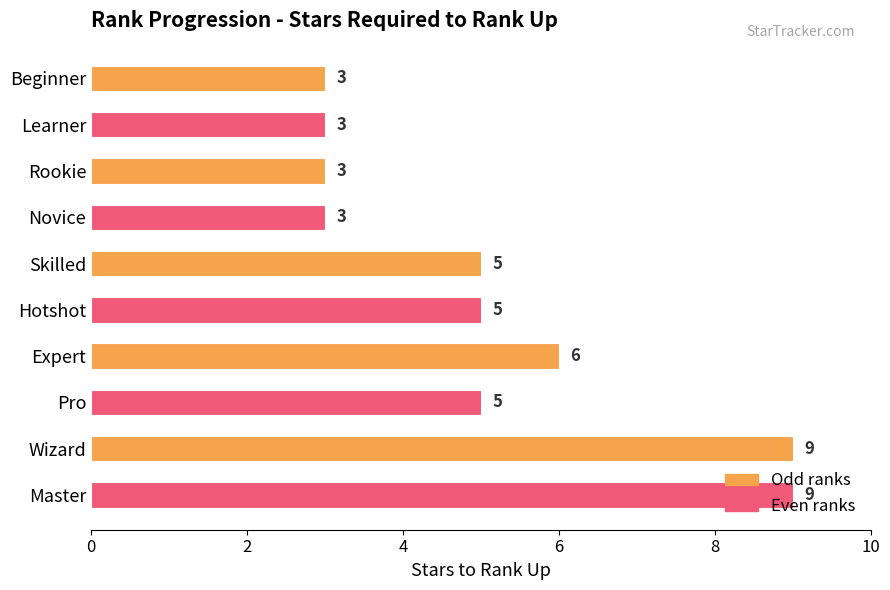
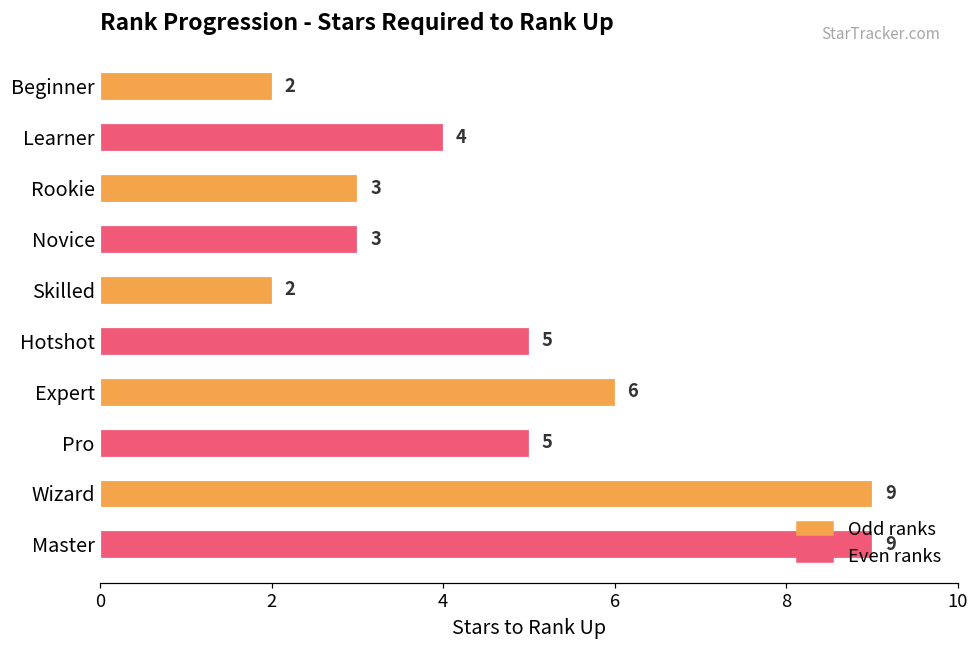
Beginner: 3 -> 2
Learner: 3 -> 4
Skilled: 5 -> 2
